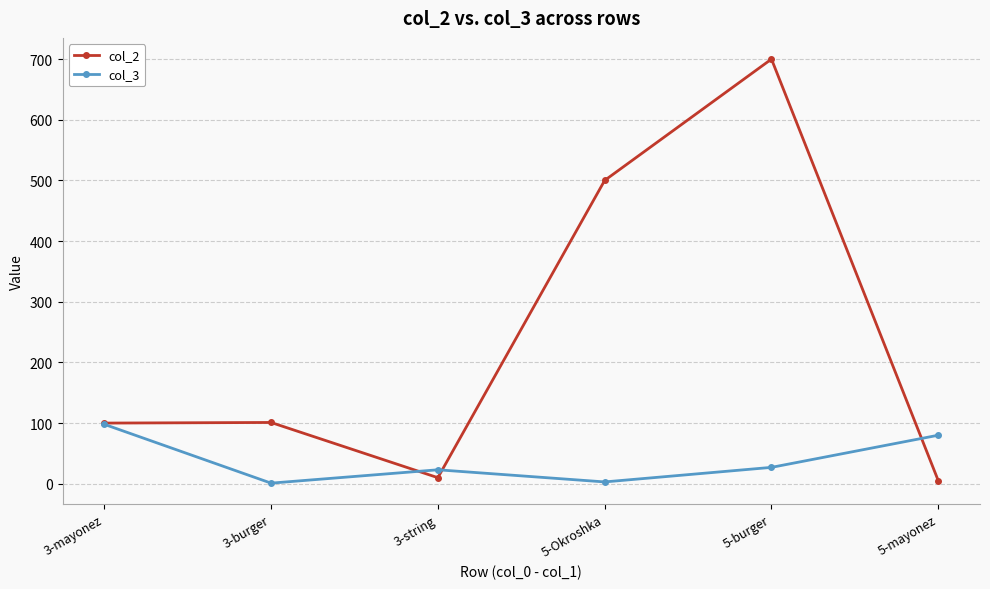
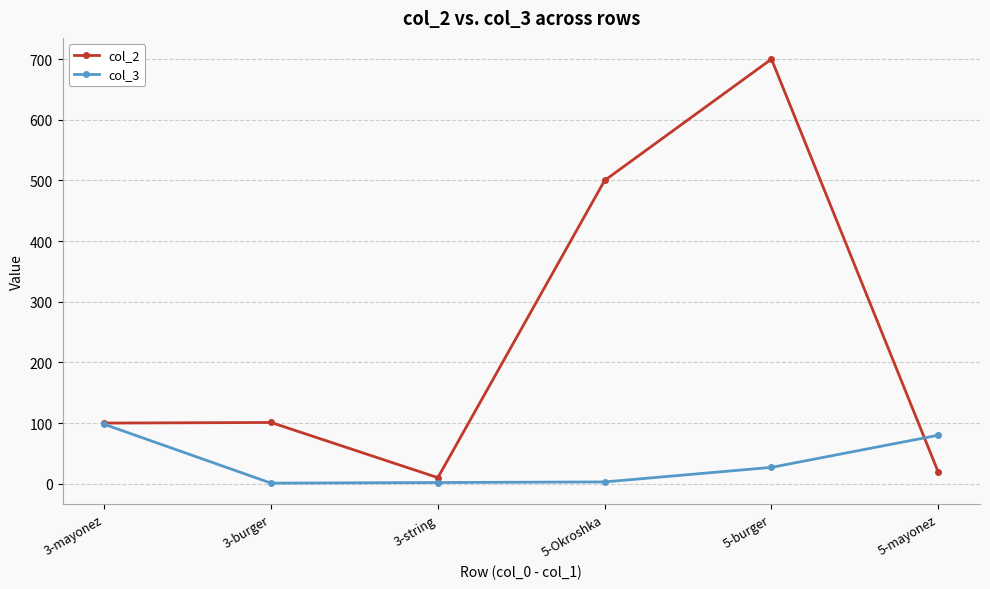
col_3, 3-string: 20 -> 0
col_2, 5-mayonez: 10 -> 20
